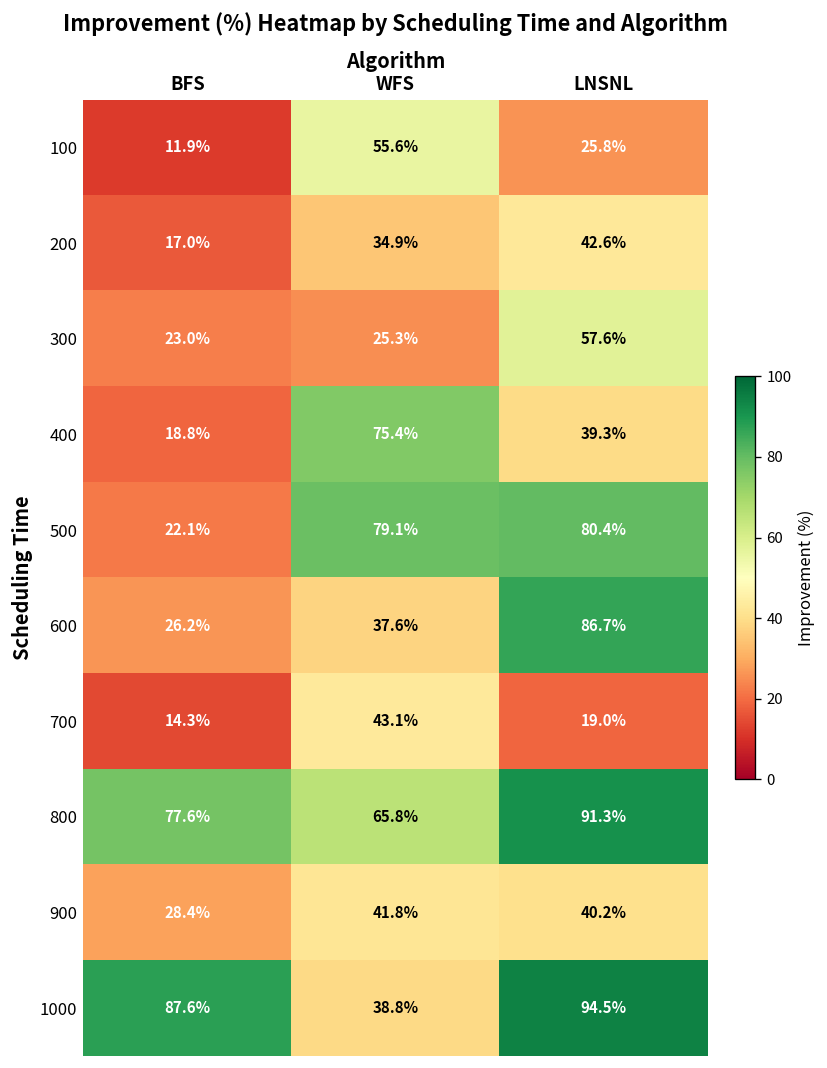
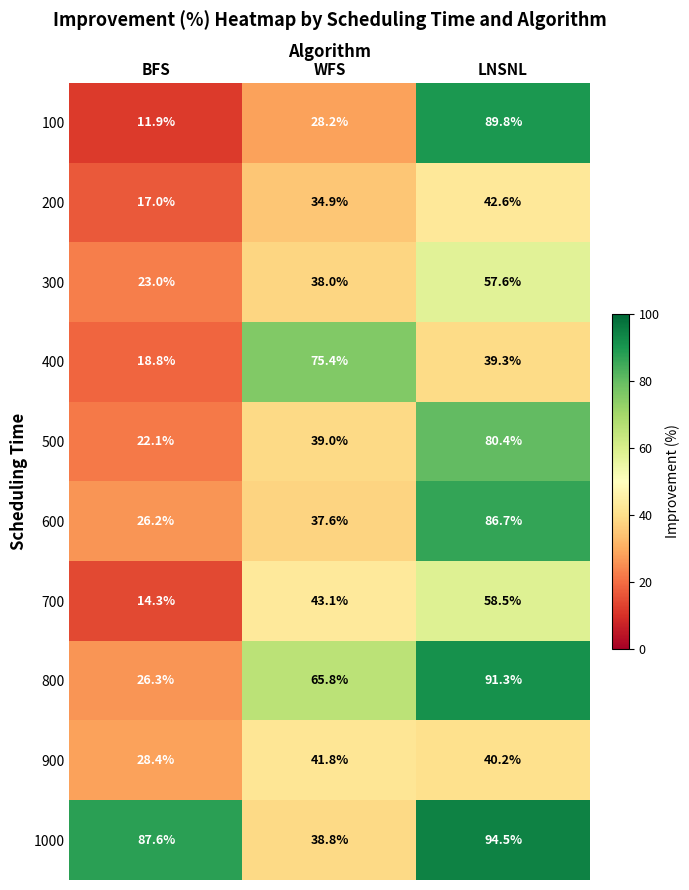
100, WFS: 55.6% -> 28.2%
100, LNSNL: 25.8% -> 89.8%
300, WFS: 25.3% -> 38.0%
500, WFS: 79.1% -> 39.0%
700, LNSNL: 19.0% -> 58.5%
800, BFS: 77.6% -> 26.3%
